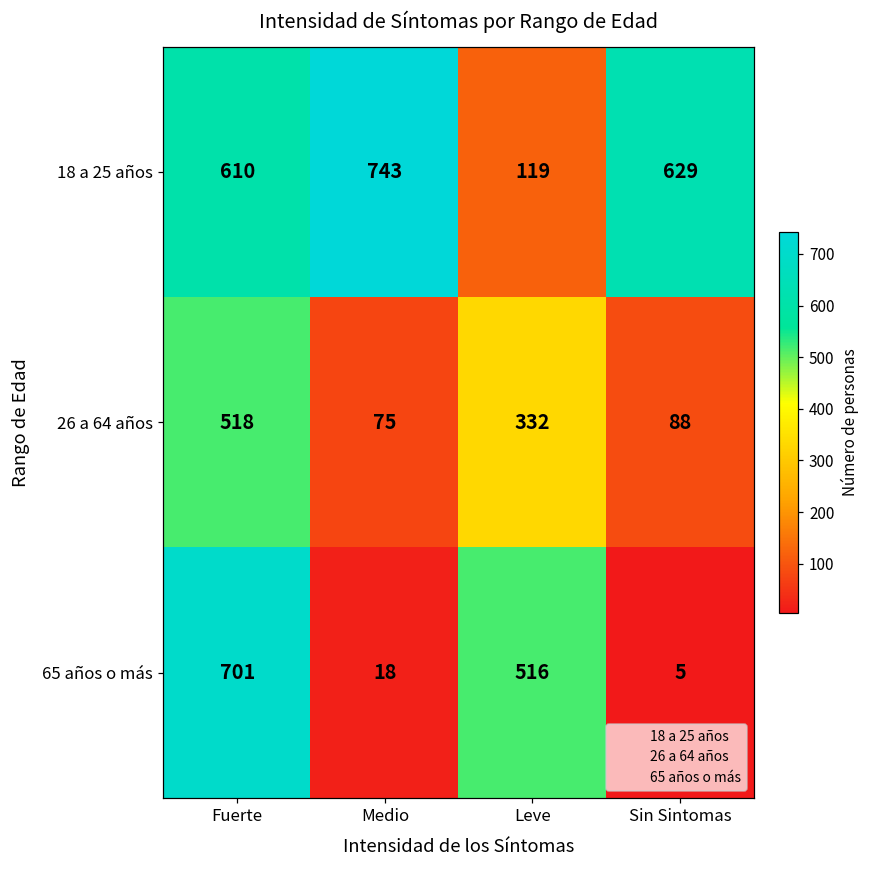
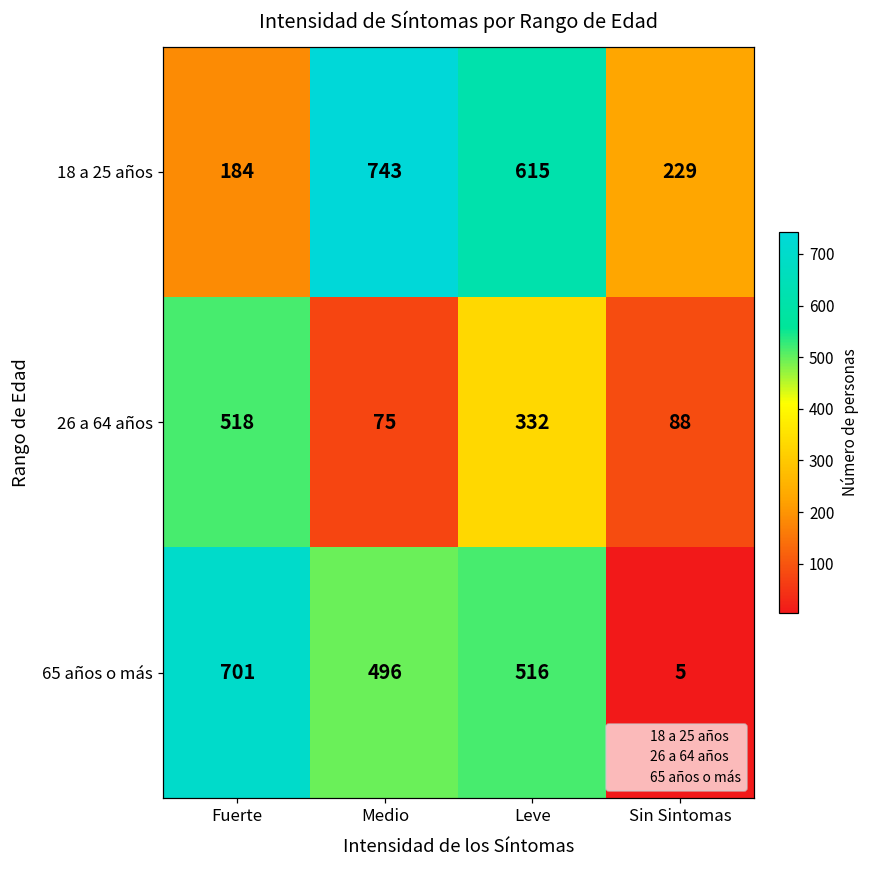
18 a 25 años, Fuerte: 610 -> 184
18 a 25 años, Leve: 119 -> 615
18 a 25 años, Sin Sintomas: 629 -> 229
65 años o más, Medio: 18 -> 496
